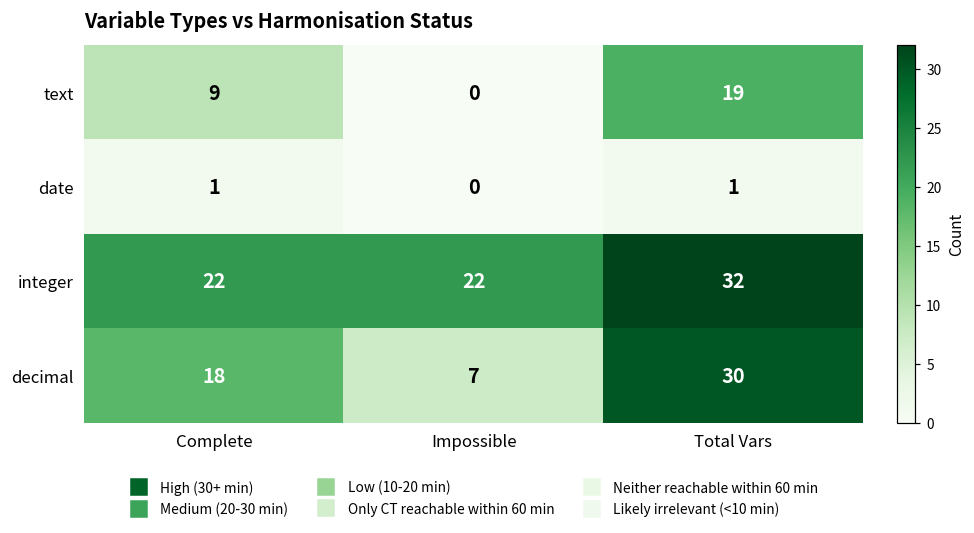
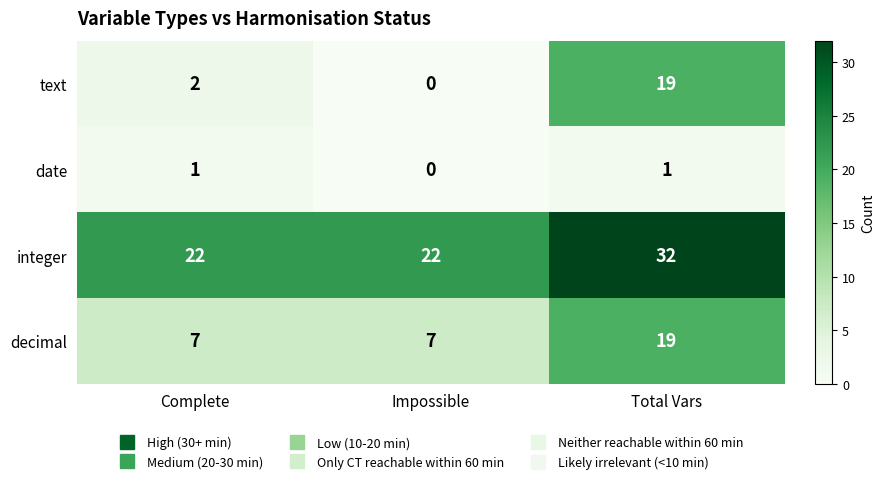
text, Complete: 9 -> 2
decimal, Complete: 18 -> 7
decimal, Total Vars: 30 -> 19
